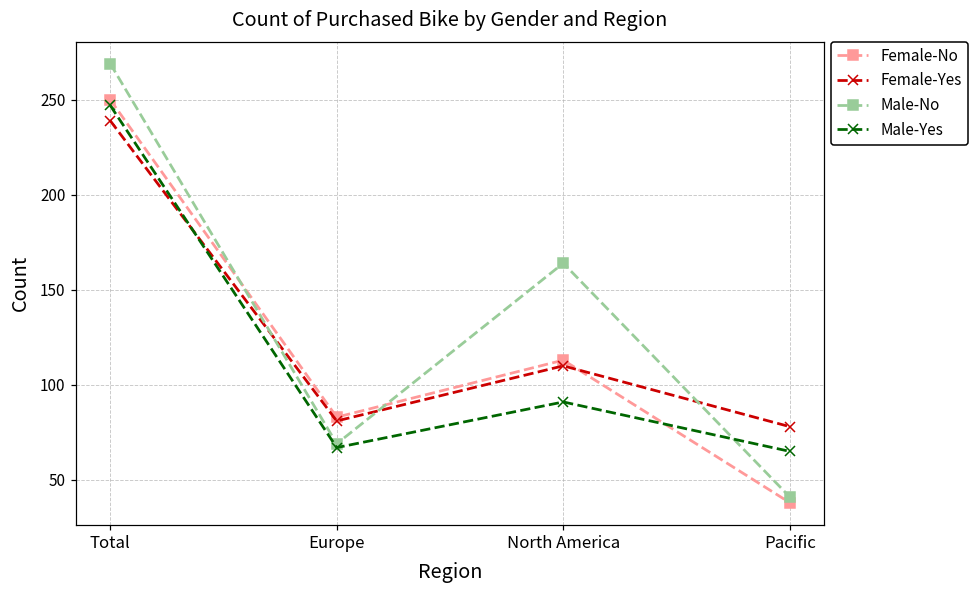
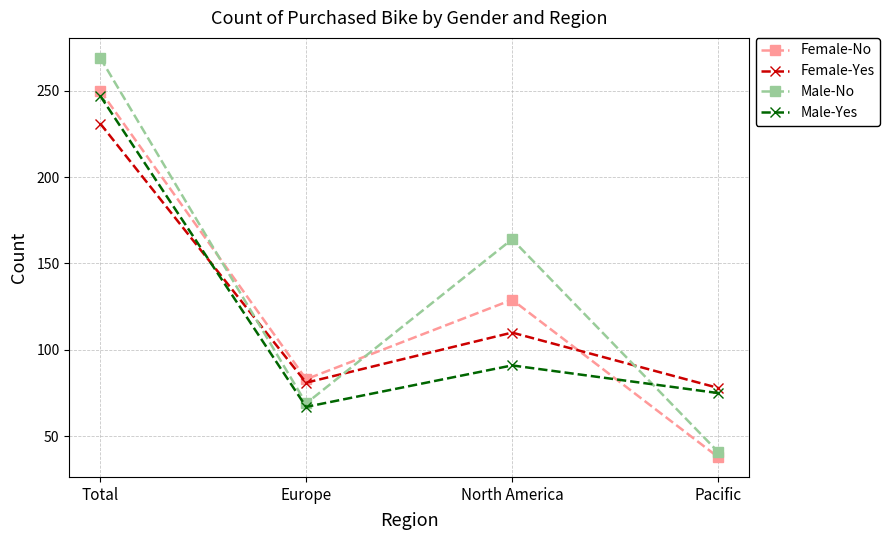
Female-Yes, Total: 239 -> 231
Female-No, North America: 113 -> 129
Male-Yes, Pacific: 65 -> 75
